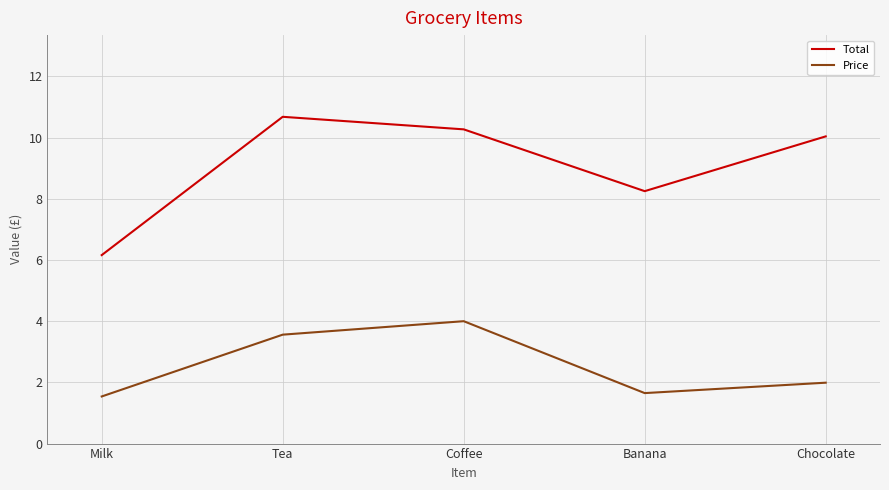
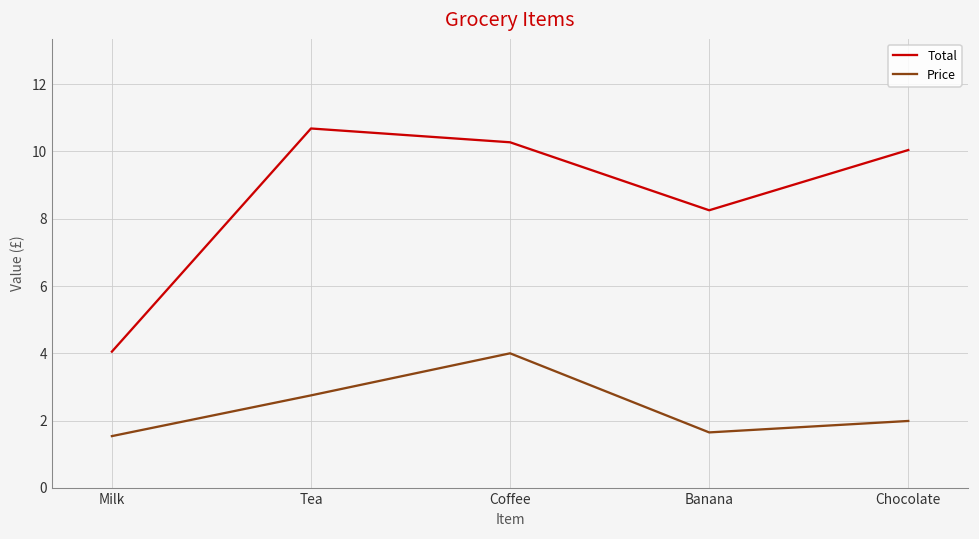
Total, Milk: 6.2 -> 4.1
Price, Tea: 3.6 -> 2.8
